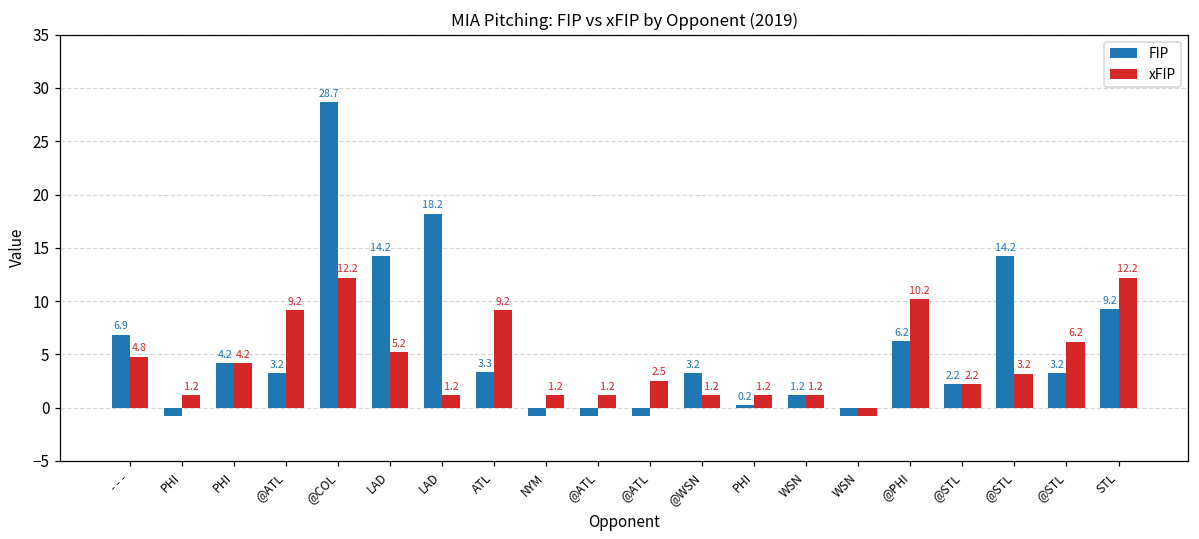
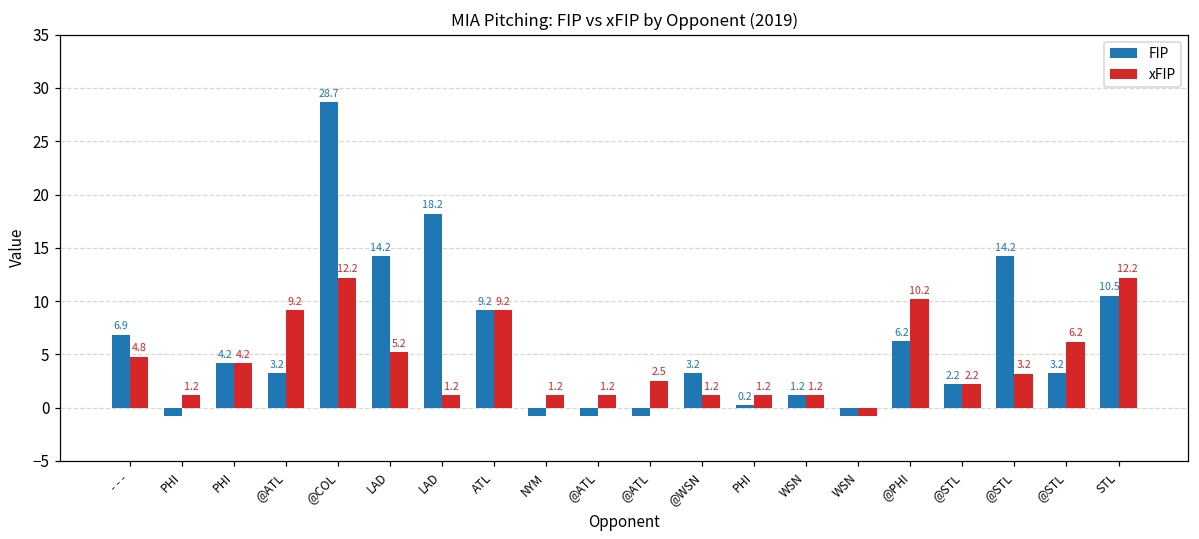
FIP, ATL: 3.3 -> 9.2
FIP, STL: 9.2 -> 10.5
